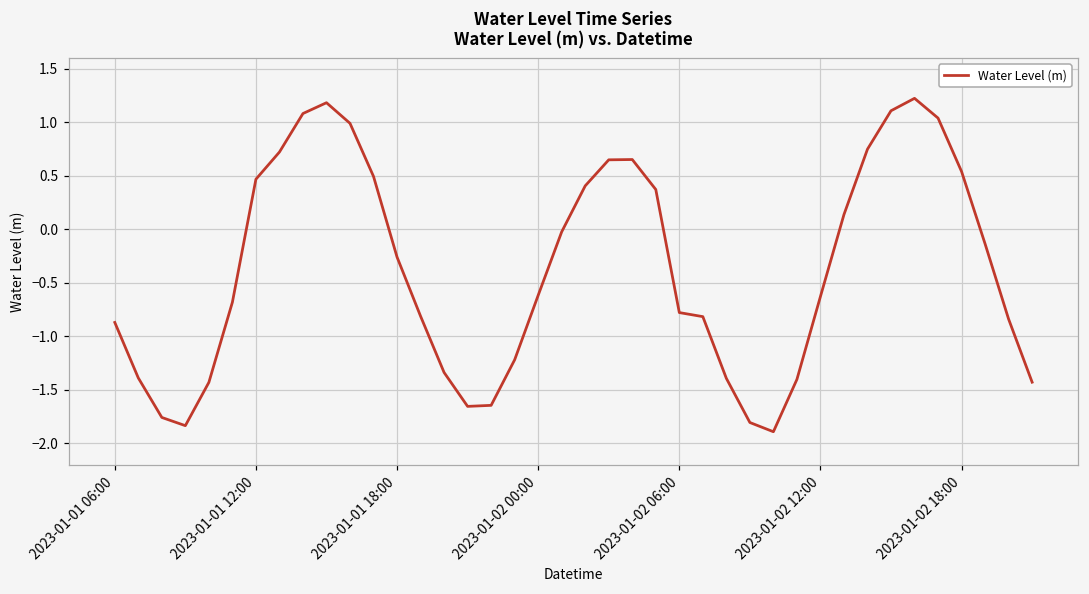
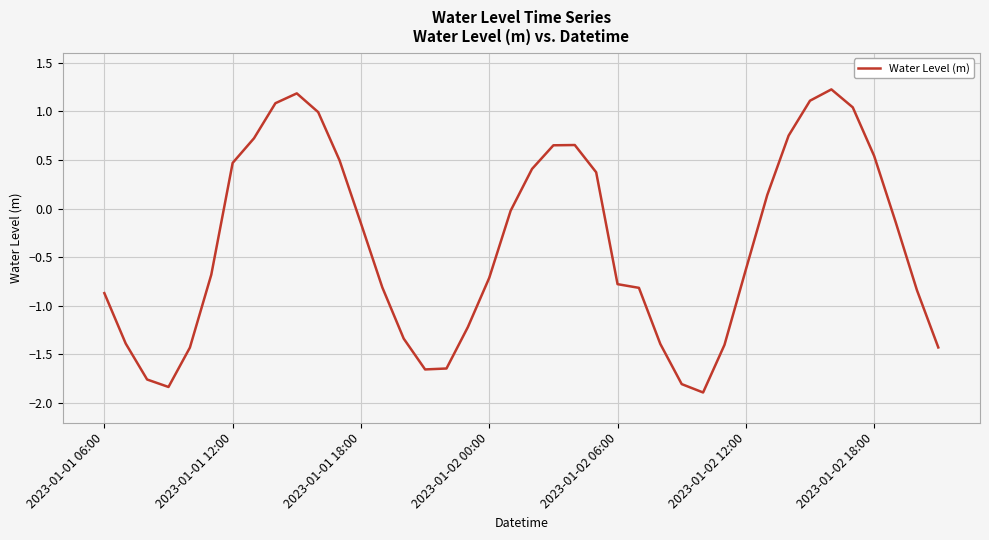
2023-01-01 18:00: -0.3 -> -0.2
2023-01-02 00:00: -0.6 -> -0.7
